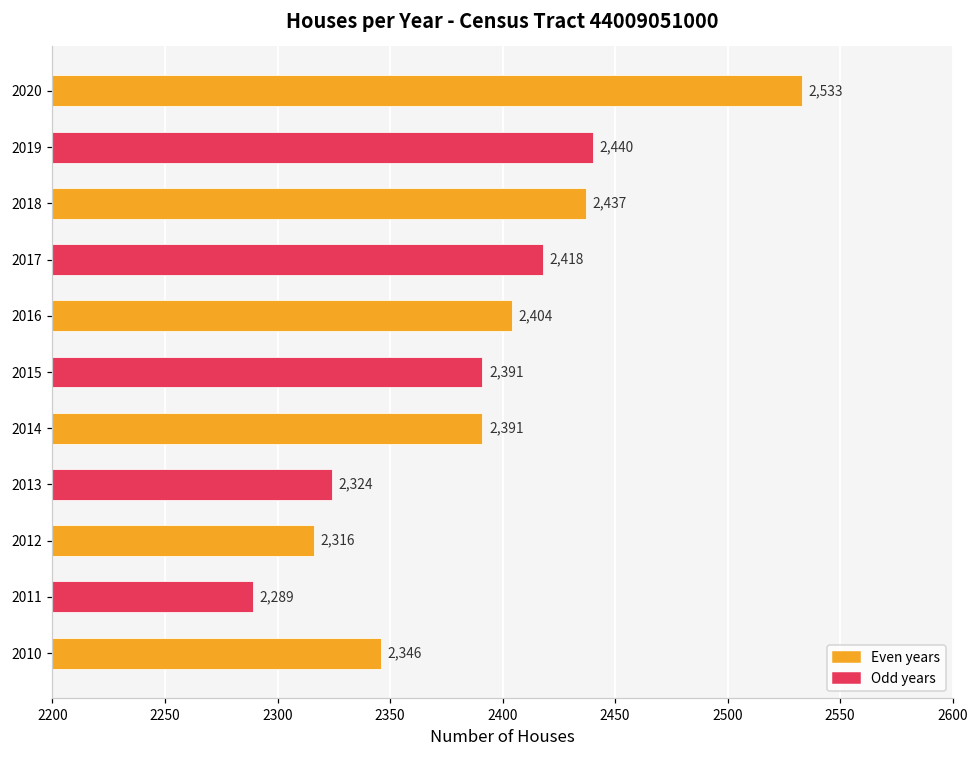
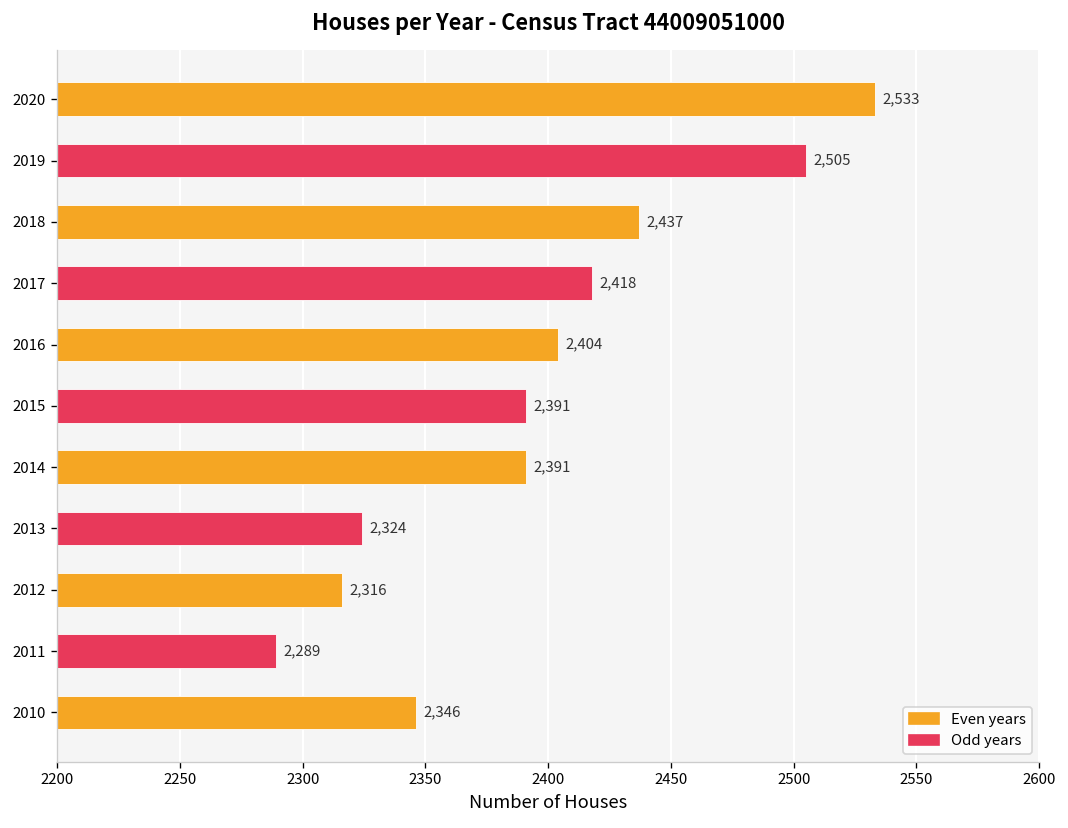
2019: 2,440 -> 2,505
